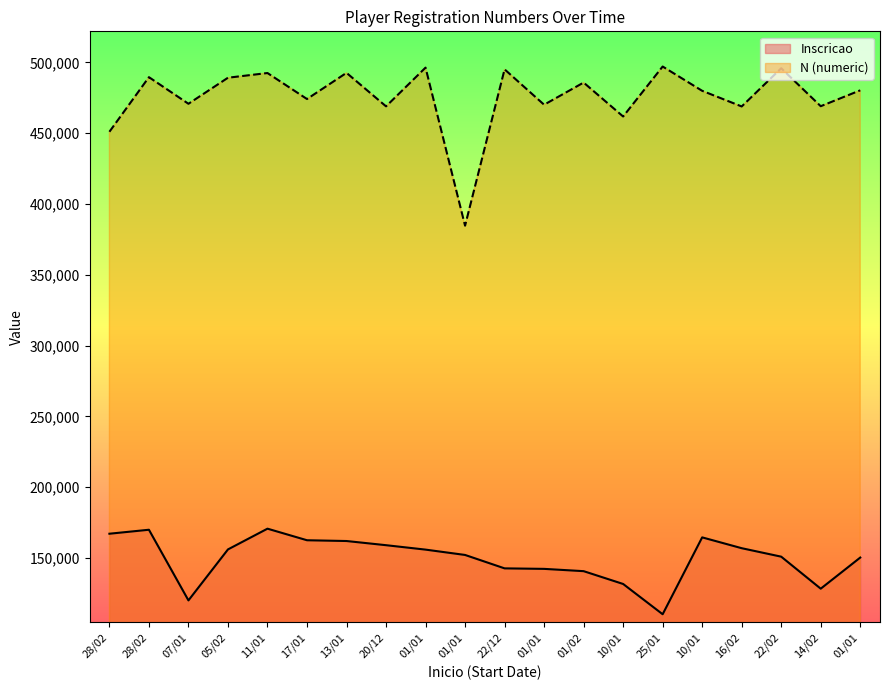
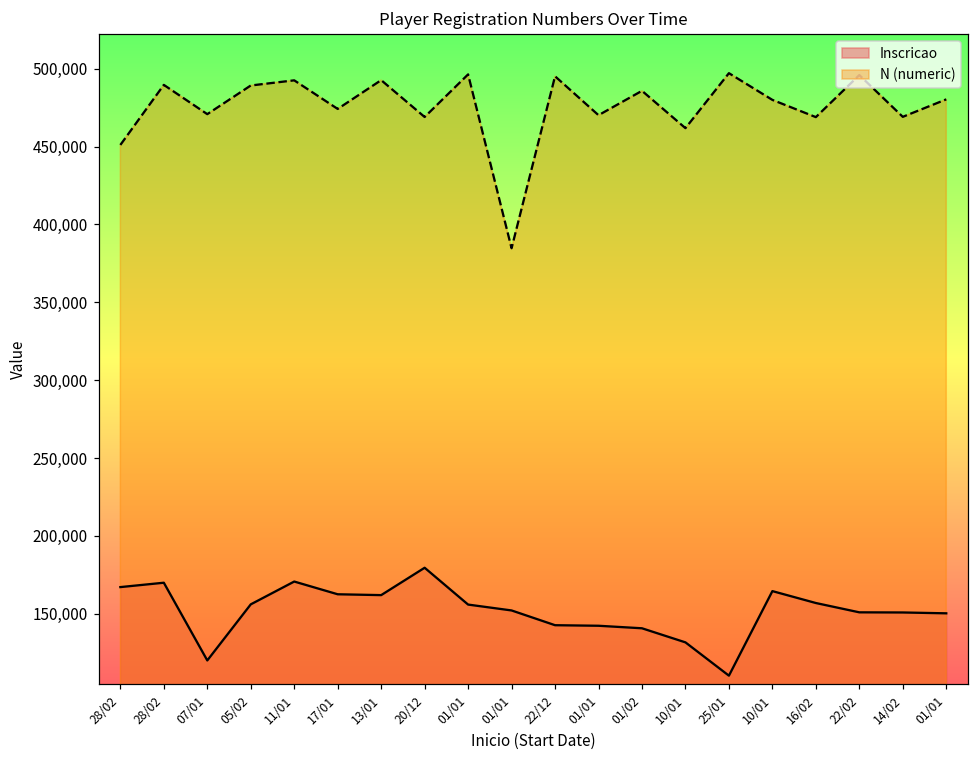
Inscricao, 20/12: 159,000 -> 180,000
Inscricao, 14/02: 128,000 -> 151,000
